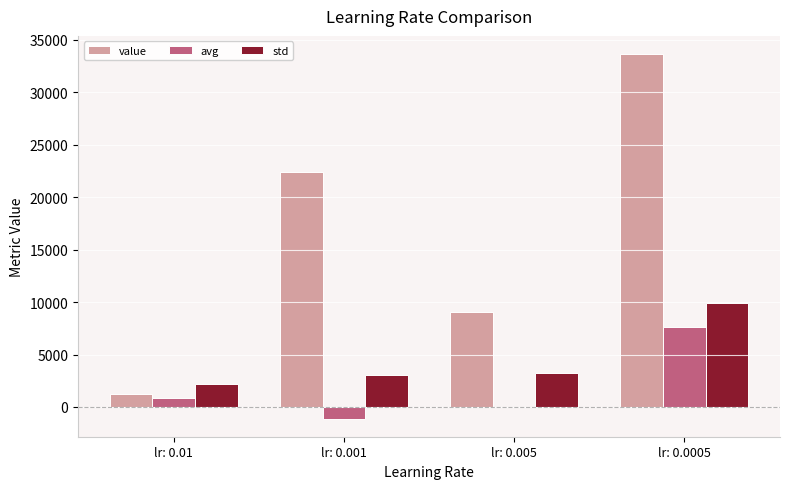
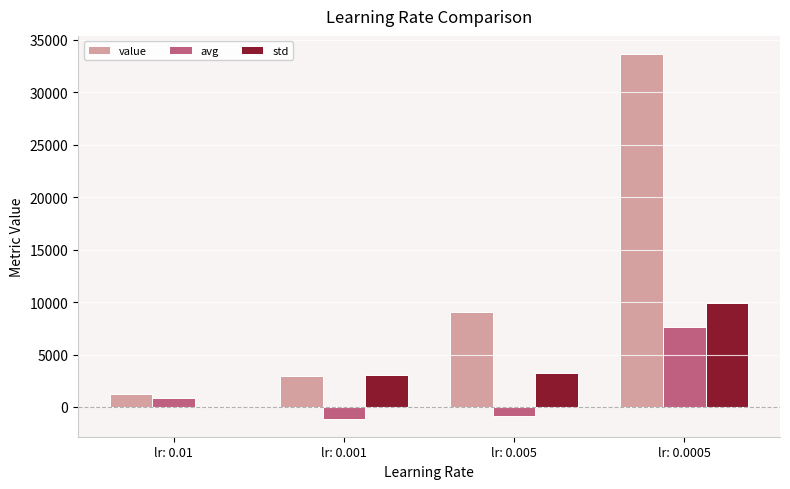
std, lr: 0.01: 2100 -> 0
value, lr: 0.001: 22500 -> 3000
avg, lr: 0.005: 0 -> -900
